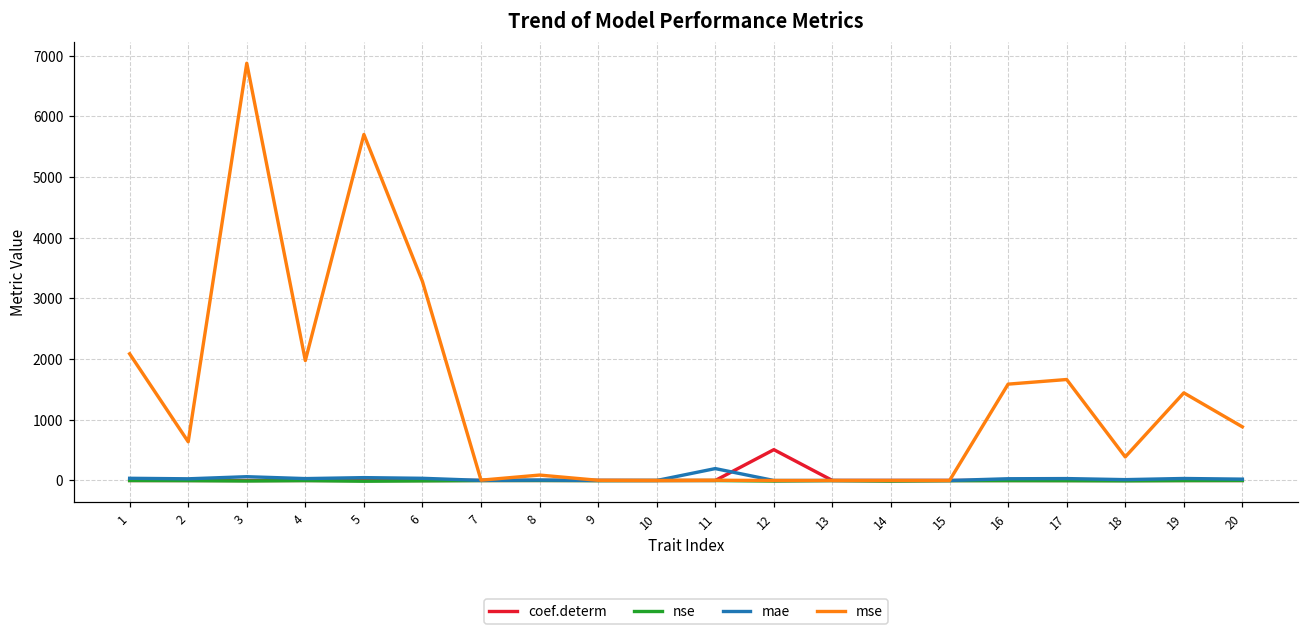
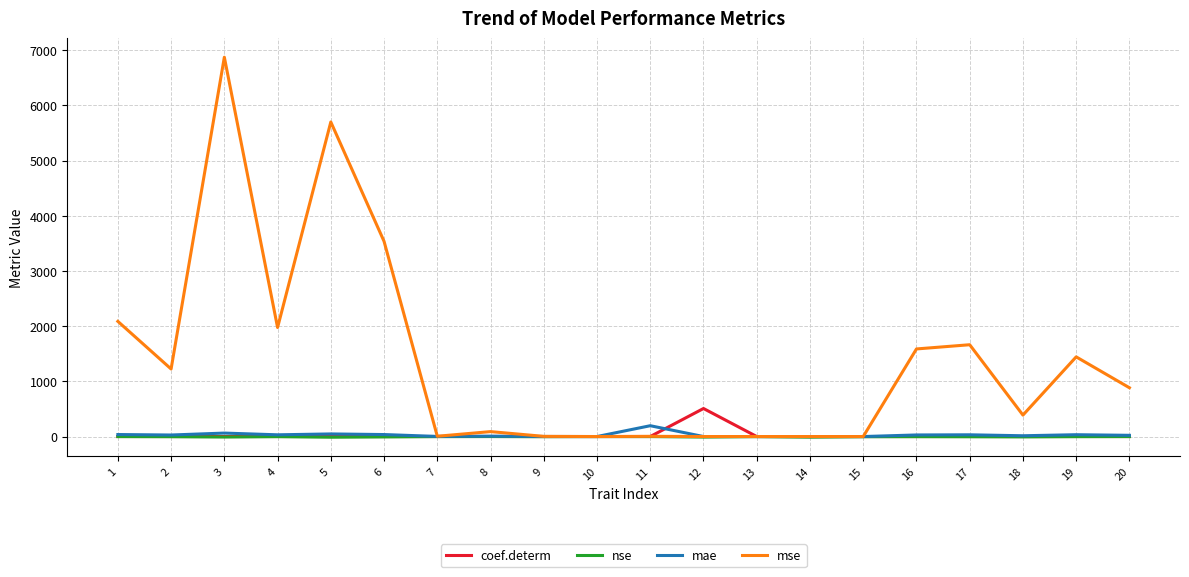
mse, 2: 600 -> 1200
mse, 6: 3300 -> 3500
